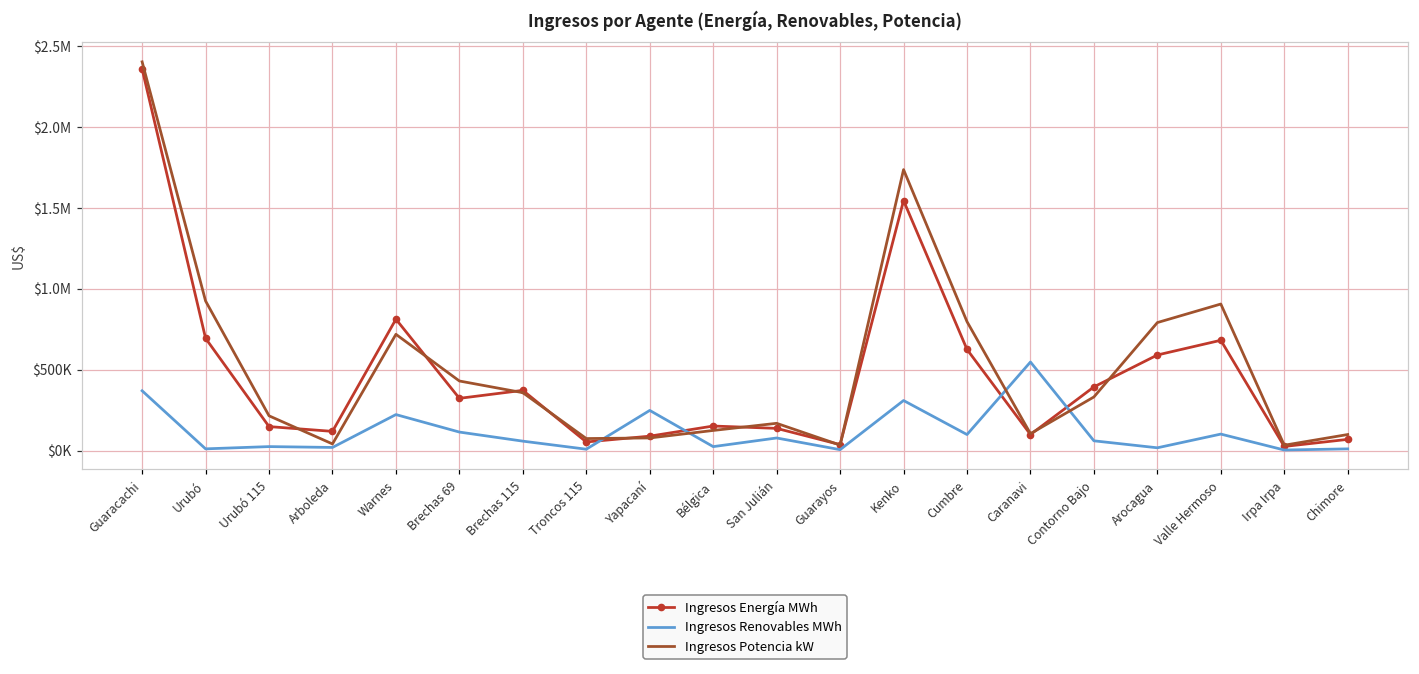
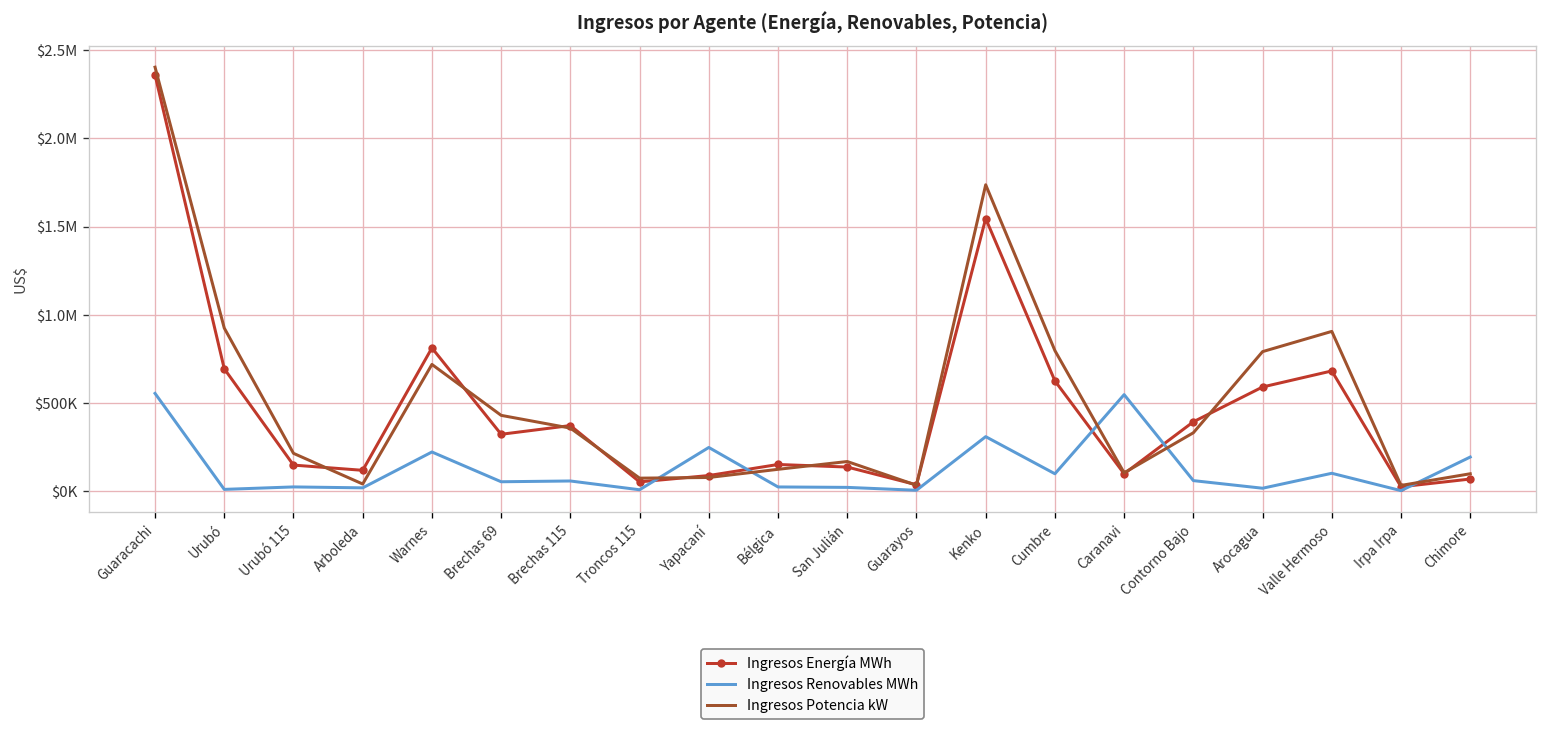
Ingresos Renovables MWh, Guaracachi: $370000 -> $550000
Ingresos Renovables MWh, Brechas 69: $110000 -> $50000
Ingresos Renovables MWh, San Julián: $80000 -> $20000
Ingresos Renovables MWh, Chimore: $10000 -> $190000
